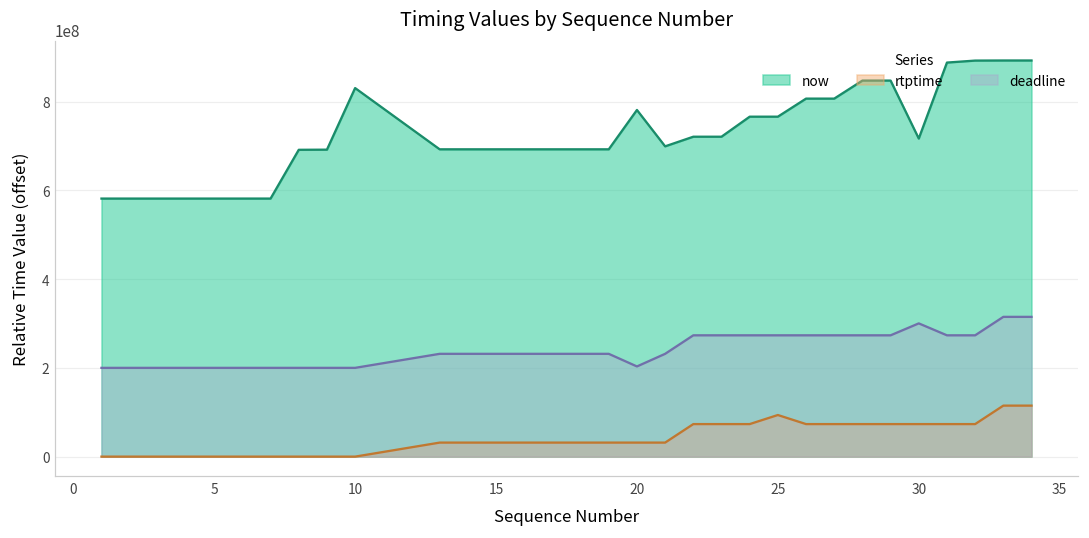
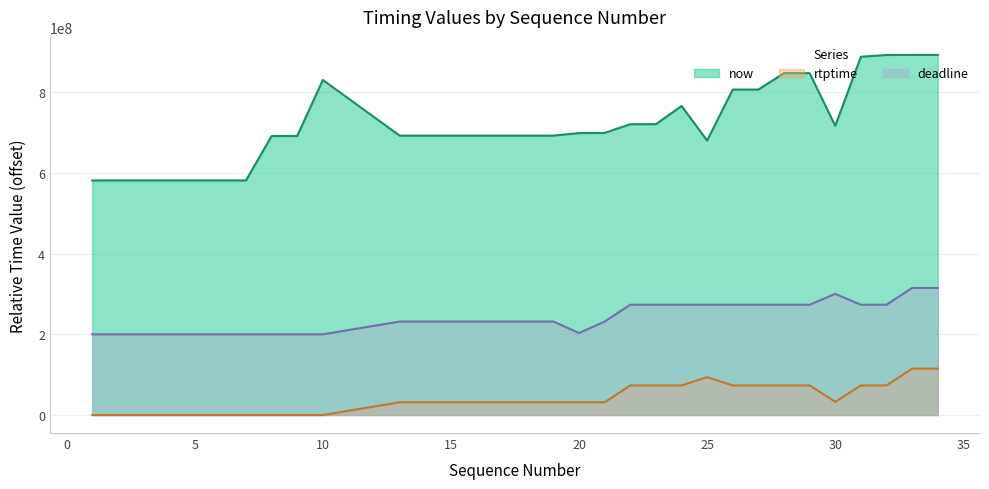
now, 20: 780000000 -> 700000000
now, 25: 770000000 -> 680000000
rtptime, 30: 70000000 -> 30000000
